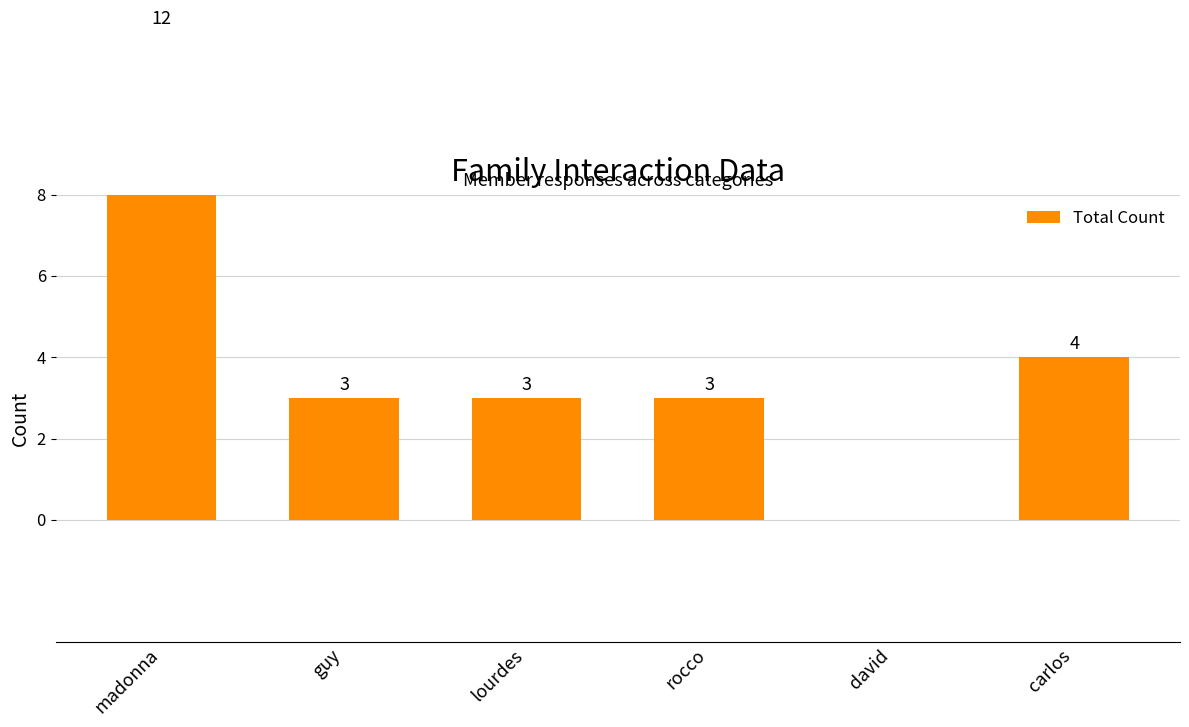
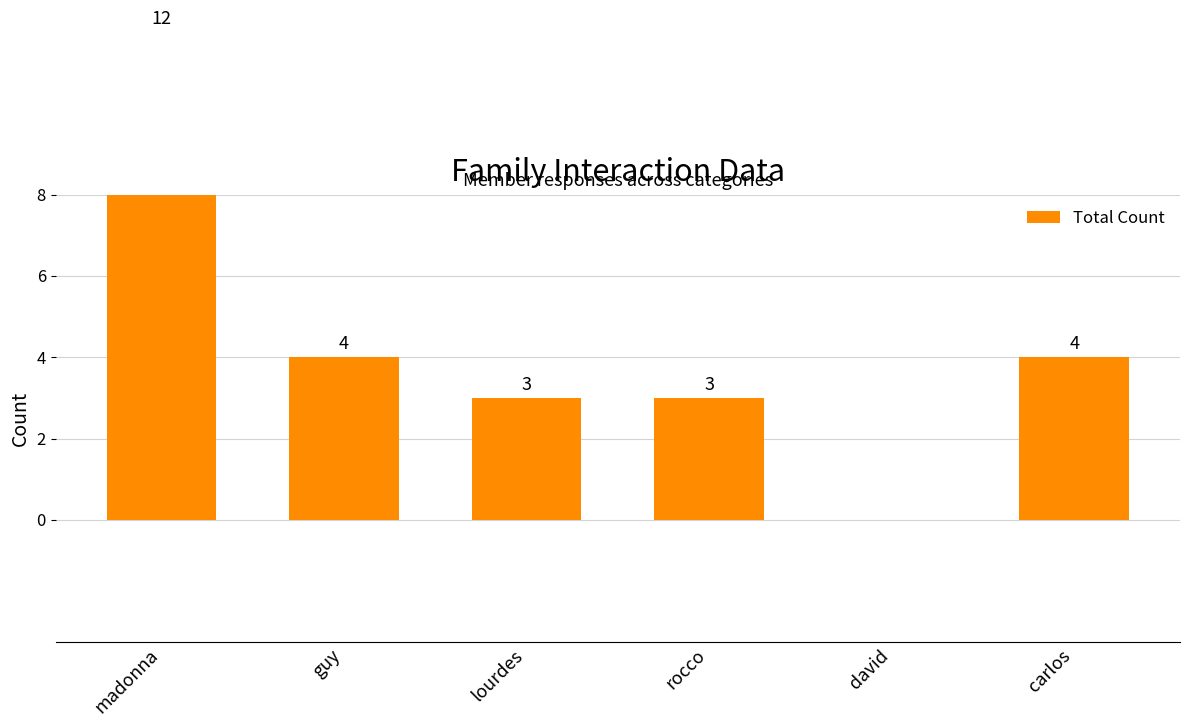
guy: 3 -> 4
